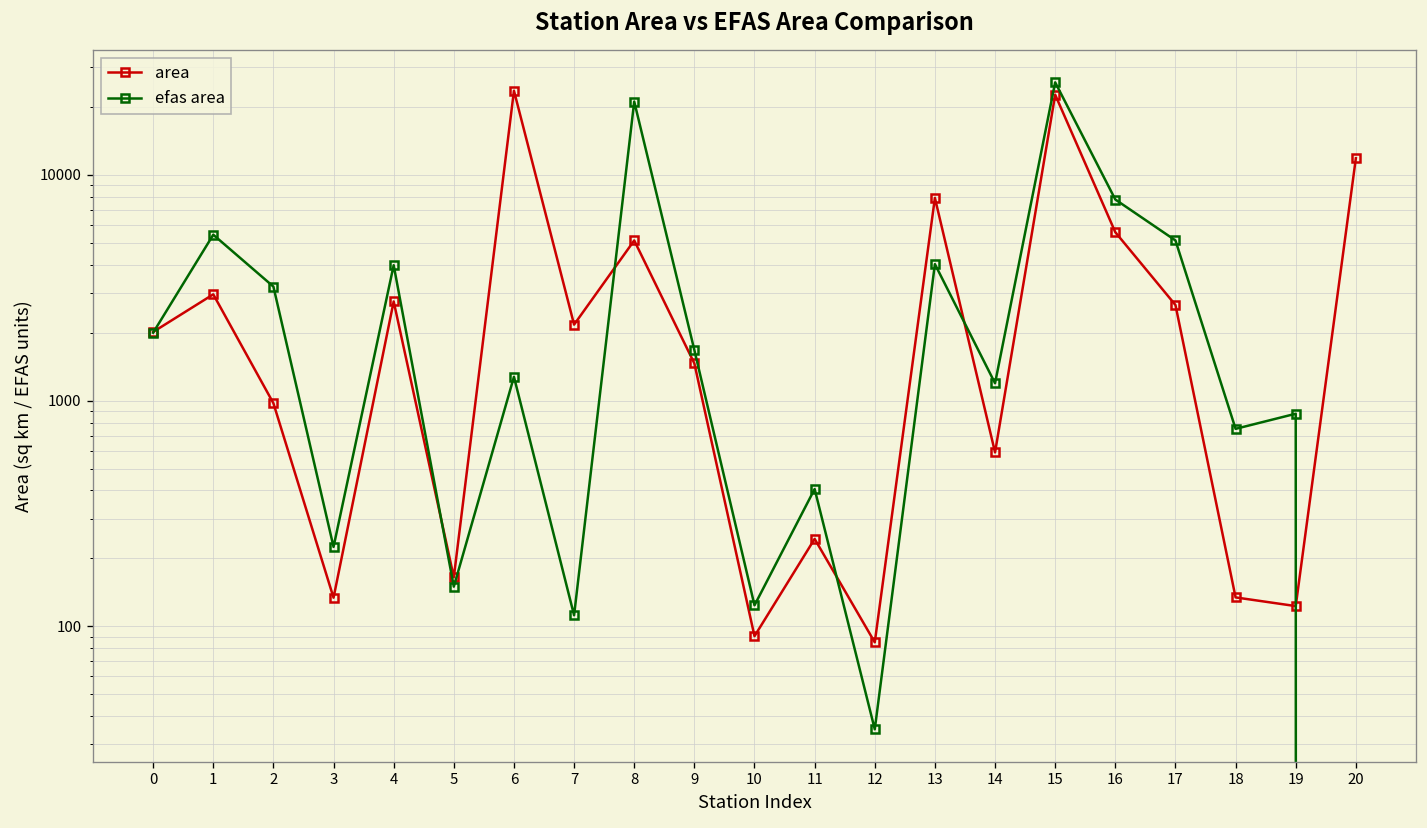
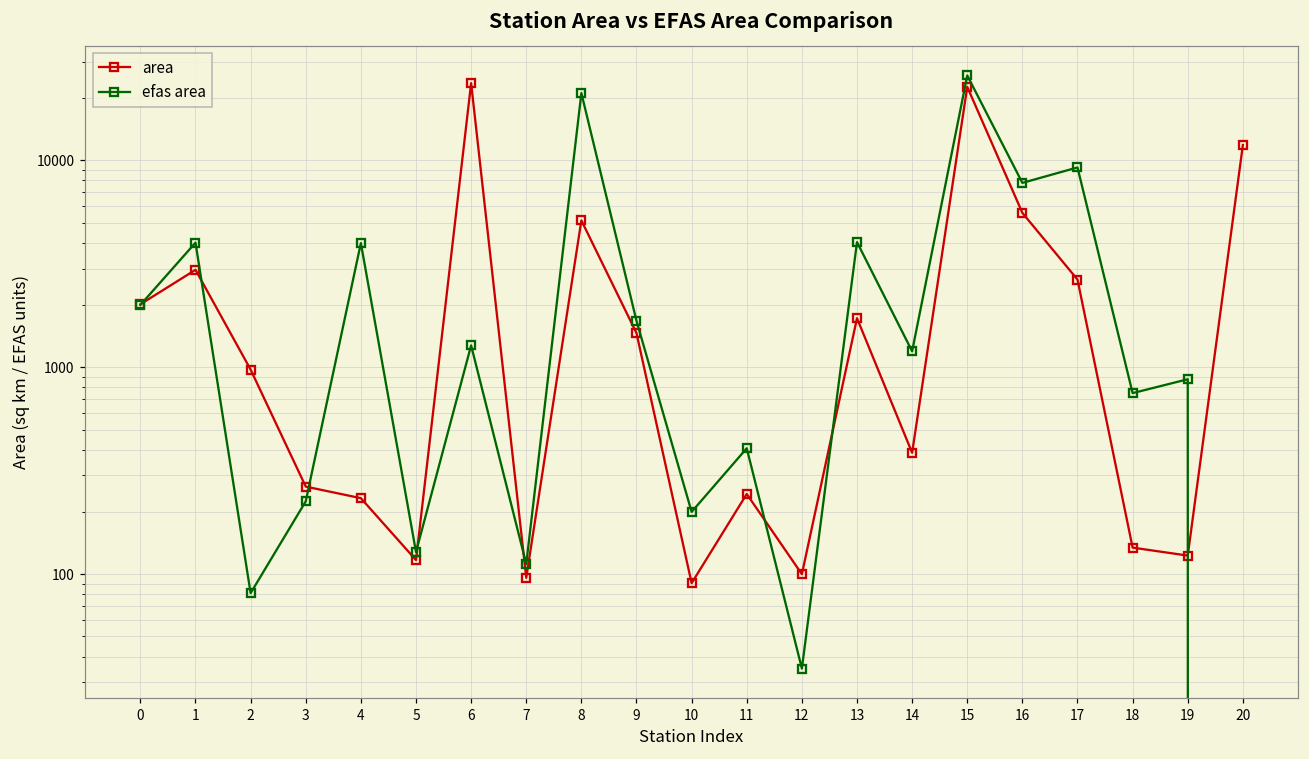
efas area, 1: 5400 -> 4000
efas area, 2: 3200 -> 81
area, 3: 130 -> 270
area, 4: 2800 -> 230
area, 5: 170 -> 120
efas area, 5: 150 -> 130
area, 7: 2200 -> 100
efas area, 10: 120 -> 200
area, 12: 90 -> 100
area, 13: 7900 -> 1700
area, 14: 590 -> 390
efas area, 17: 5100 -> 9000
